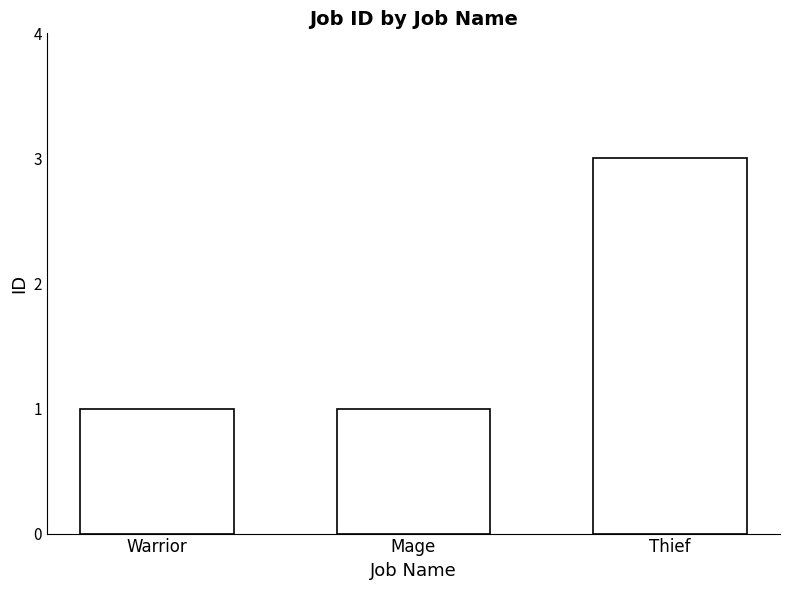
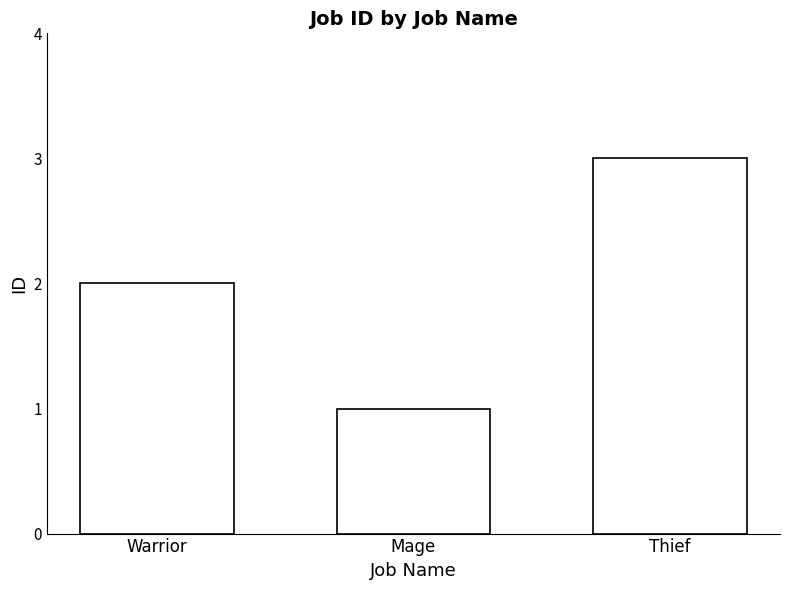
Warrior: 1 -> 2
